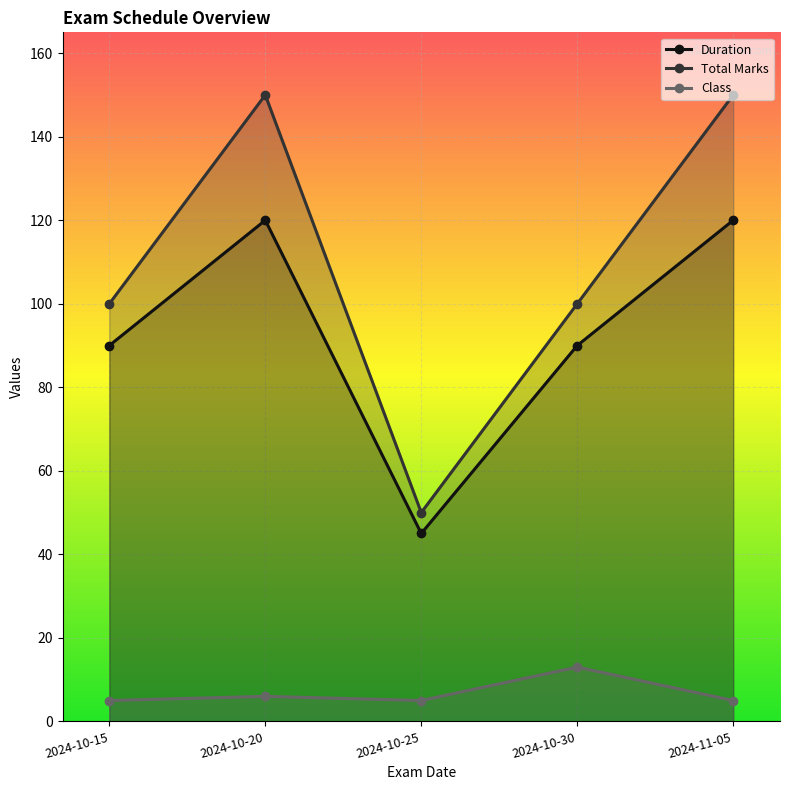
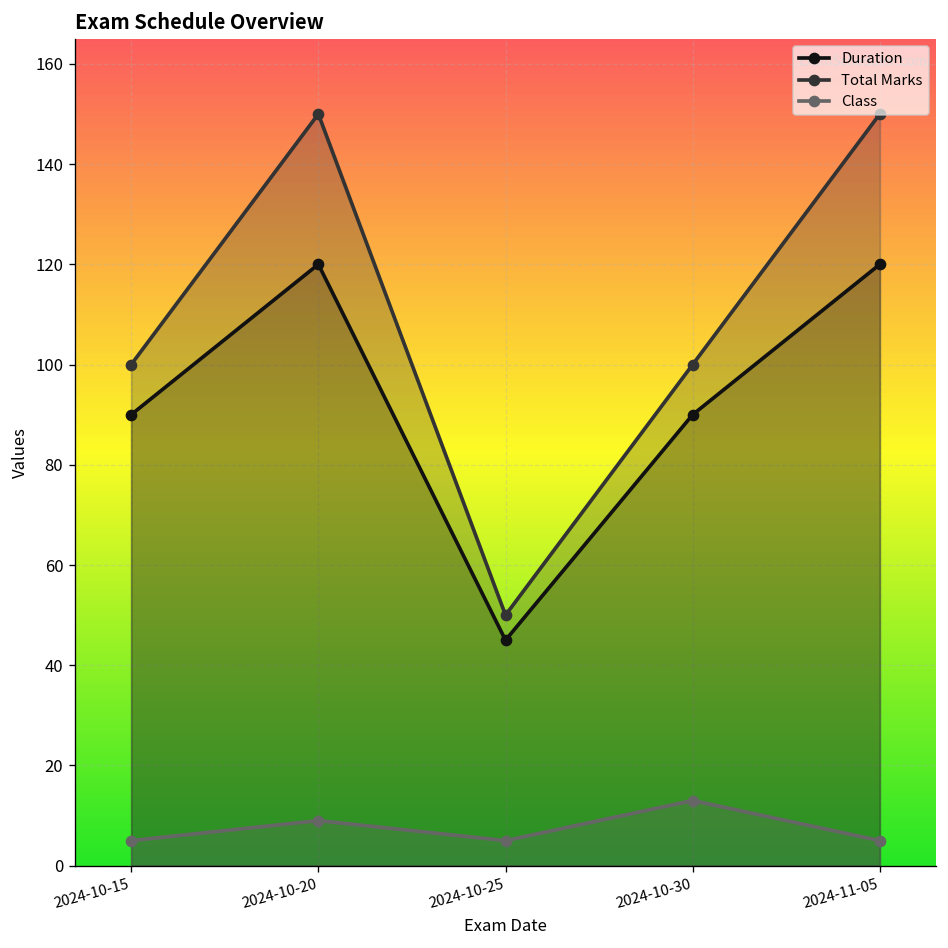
Class, 2024-10-20: 6 -> 9
